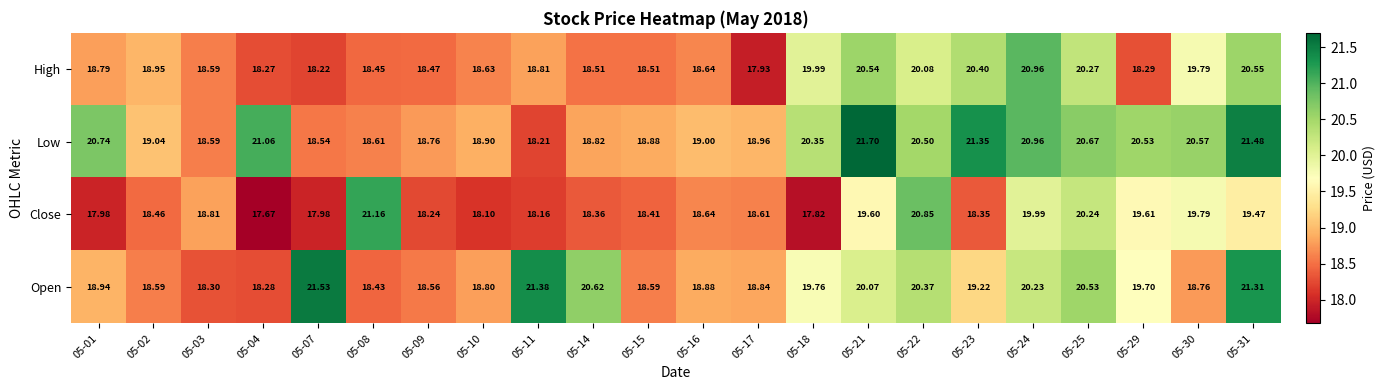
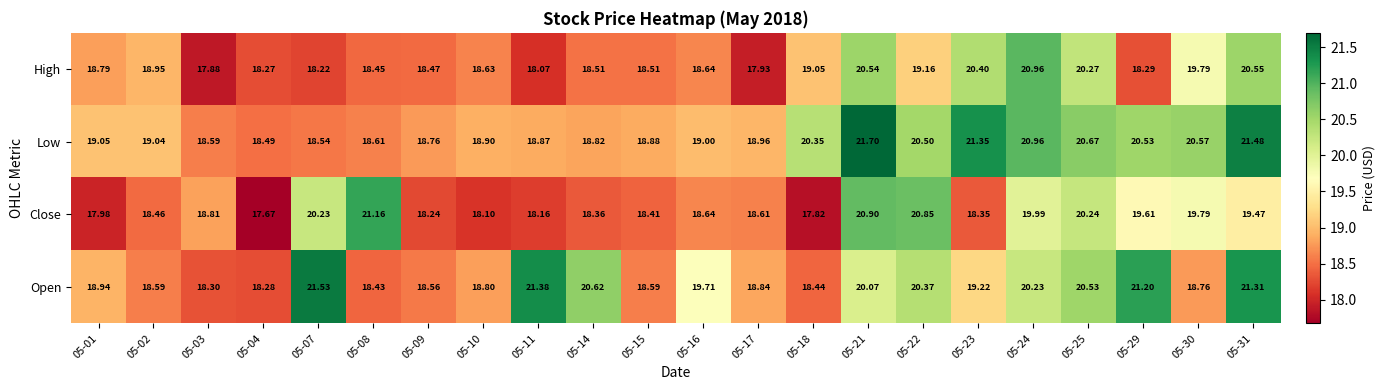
High, 05-03: 18.59 -> 17.88
High, 05-11: 18.81 -> 18.07
High, 05-18: 19.99 -> 19.05
High, 05-22: 20.08 -> 19.16
Low, 05-01: 20.74 -> 19.05
Low, 05-04: 21.06 -> 18.49
Low, 05-11: 18.21 -> 18.87
Close, 05-07: 17.98 -> 20.23
Close, 05-21: 19.60 -> 20.90
Open, 05-16: 18.88 -> 19.71
Open, 05-18: 19.76 -> 18.44
Open, 05-29: 19.70 -> 21.20
